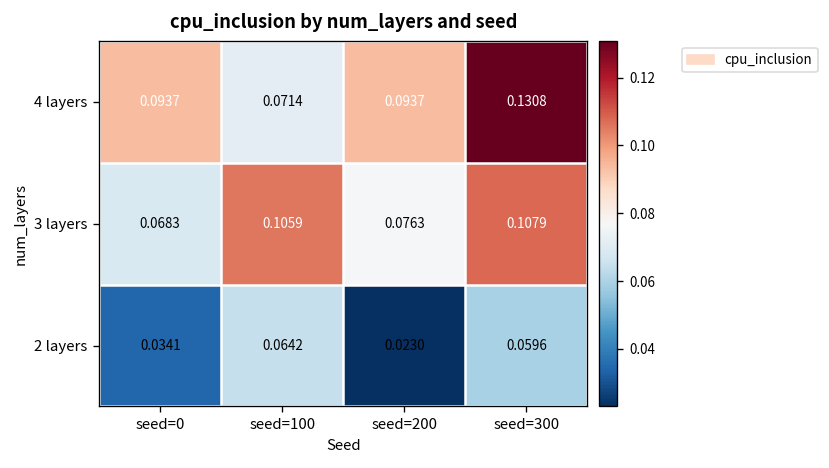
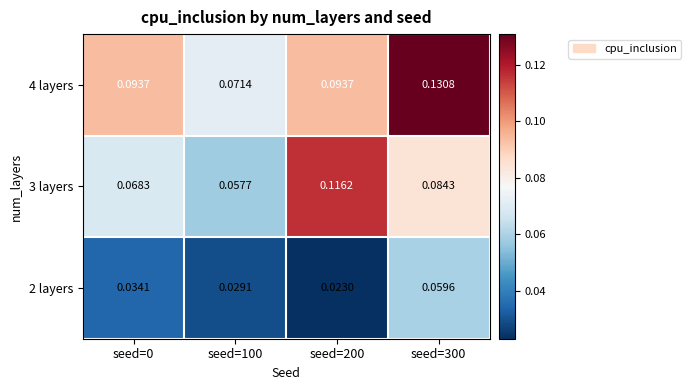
3 layers, seed=100: 0.1059 -> 0.0577
3 layers, seed=200: 0.0763 -> 0.1162
3 layers, seed=300: 0.1079 -> 0.0843
2 layers, seed=100: 0.0642 -> 0.0291
